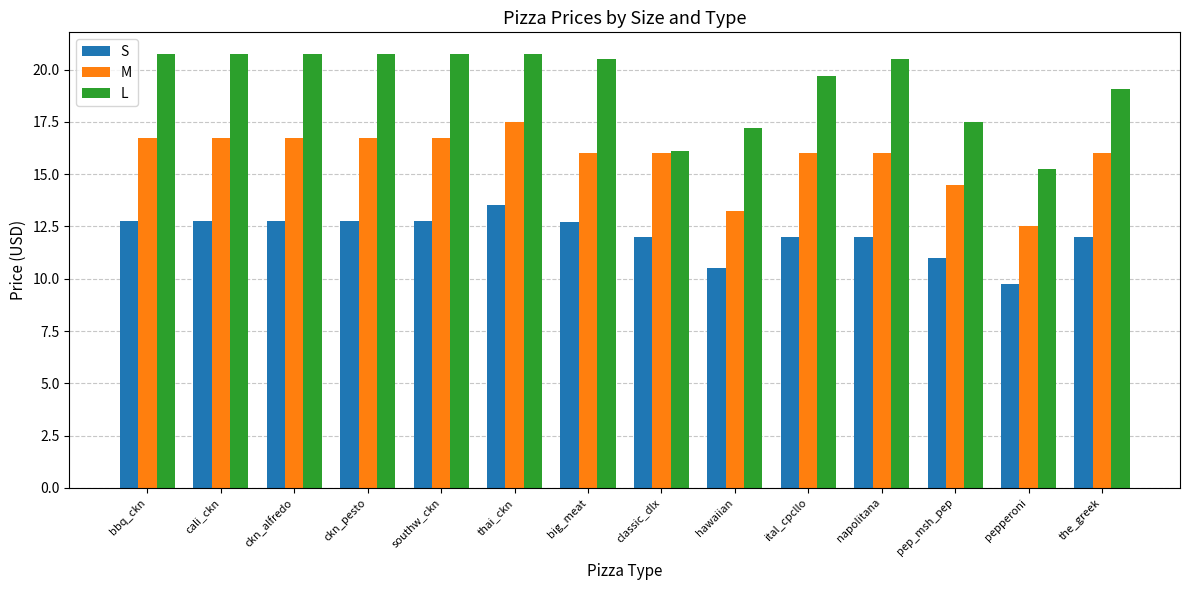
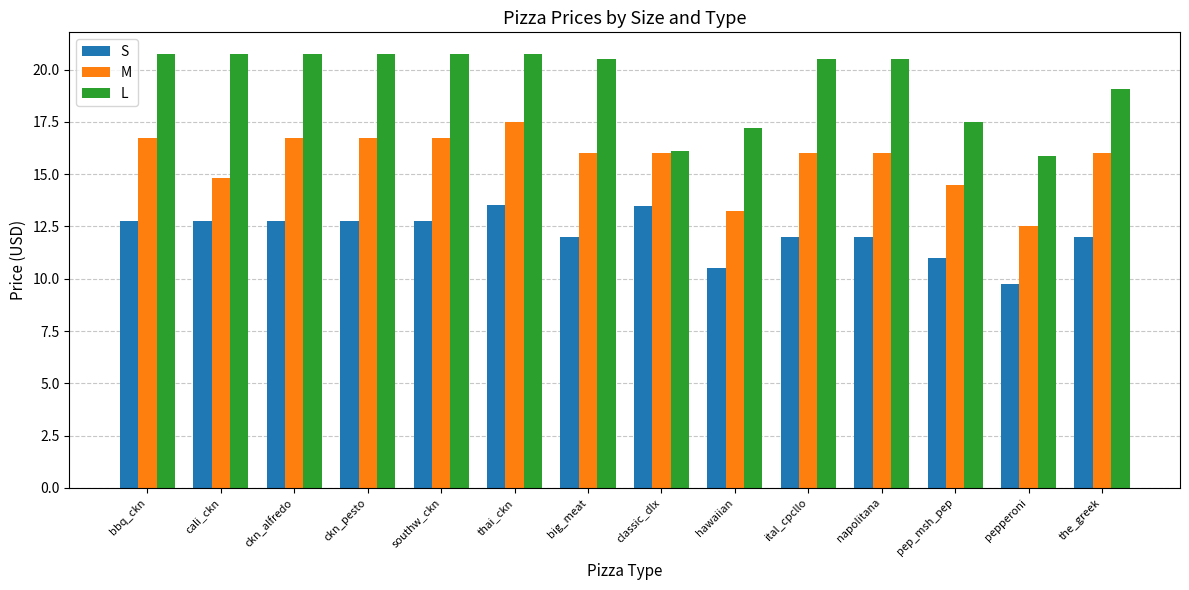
M, cali_ckn: 16.8 -> 14.8
S, big_meat: 12.7 -> 12.0
S, classic_dlx: 12.0 -> 13.5
L, ital_cpcllo: 19.7 -> 20.5
L, pepperoni: 15.3 -> 15.9
